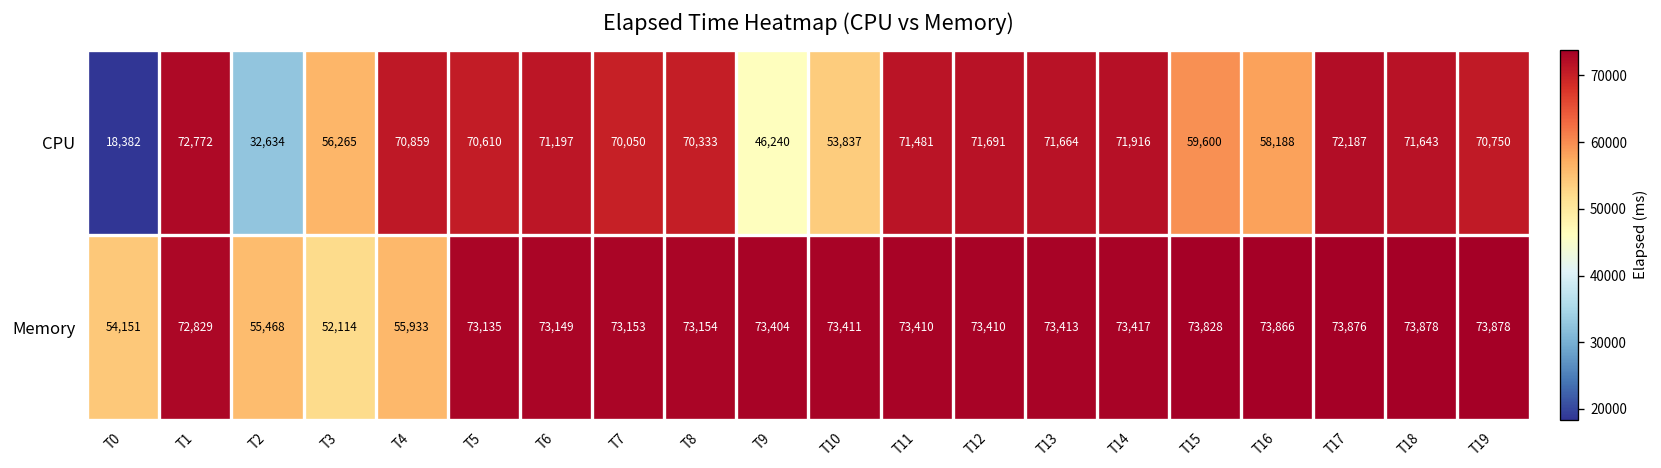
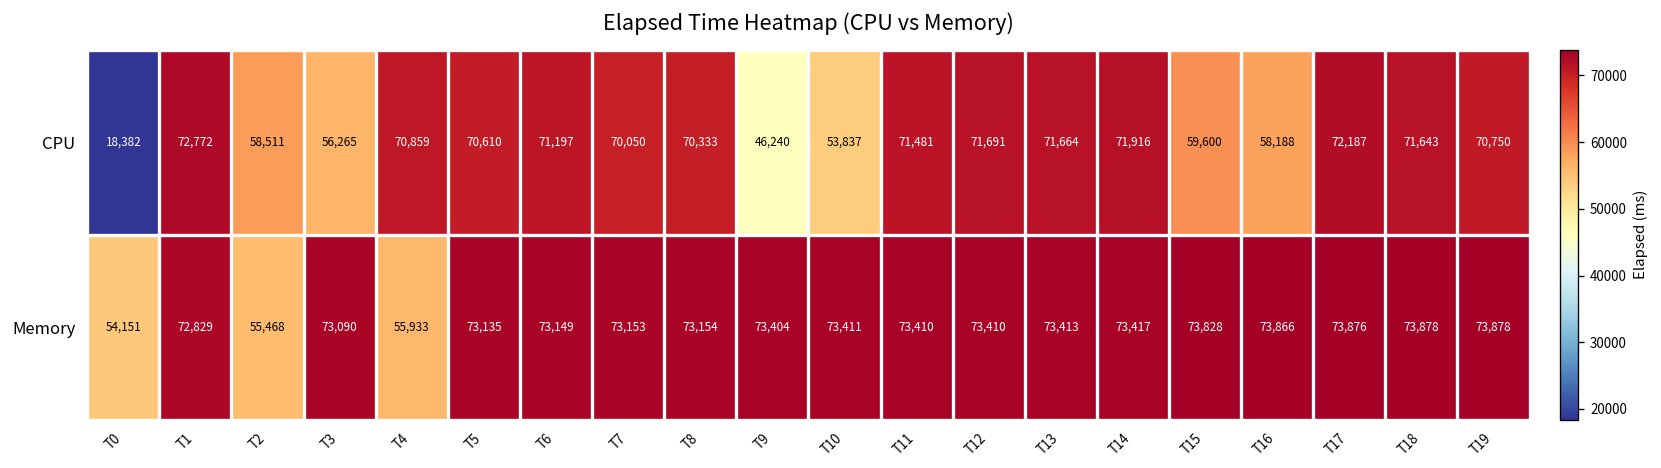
CPU, T2: 32,634 -> 58,511
Memory, T3: 52,114 -> 73,090
